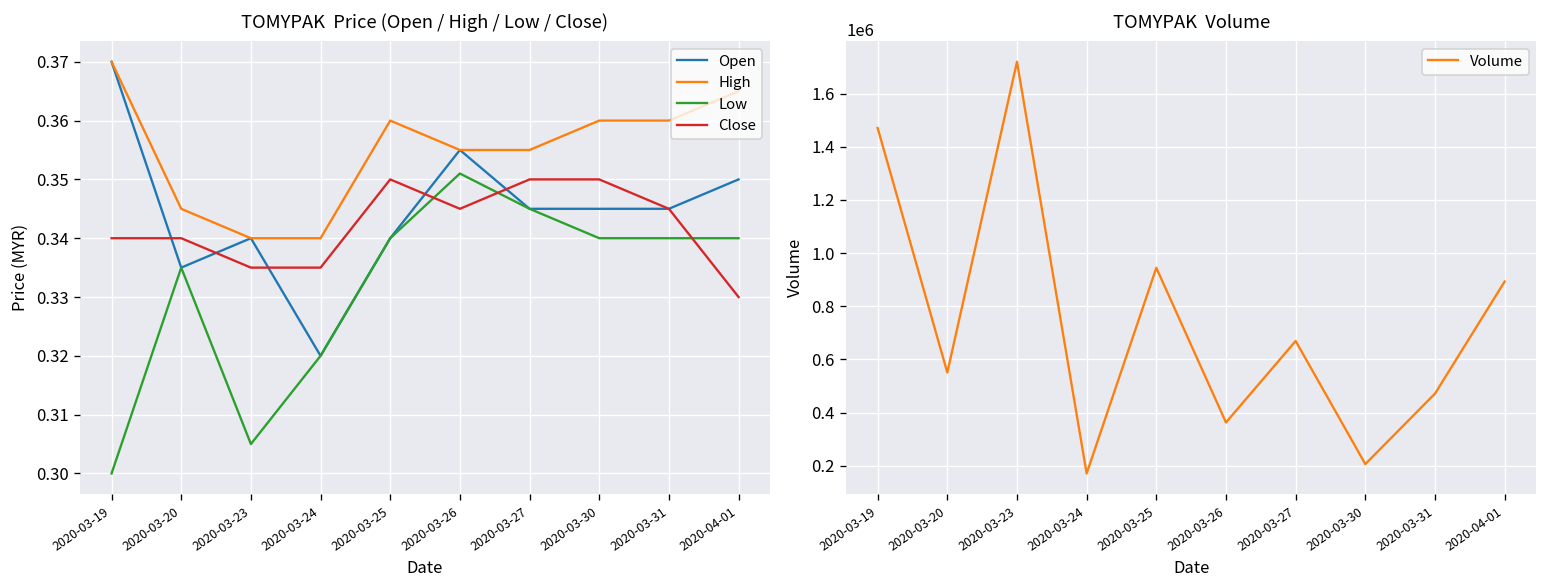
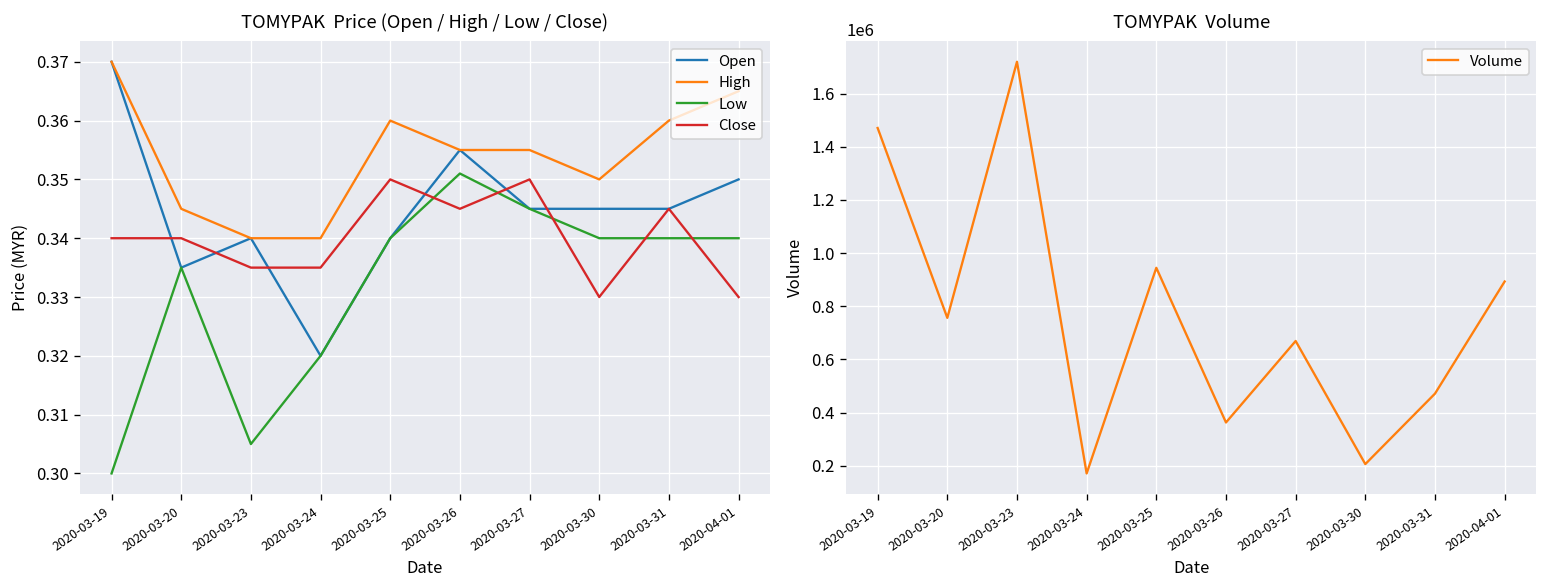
TOMYPAK Price (Open / High / Low / Close), High, 2020-03-30: 0.36 -> 0.35
TOMYPAK Price (Open / High / Low / Close), Close, 2020-03-30: 0.35 -> 0.33
TOMYPAK Volume, 2020-03-20: 550000 -> 760000
